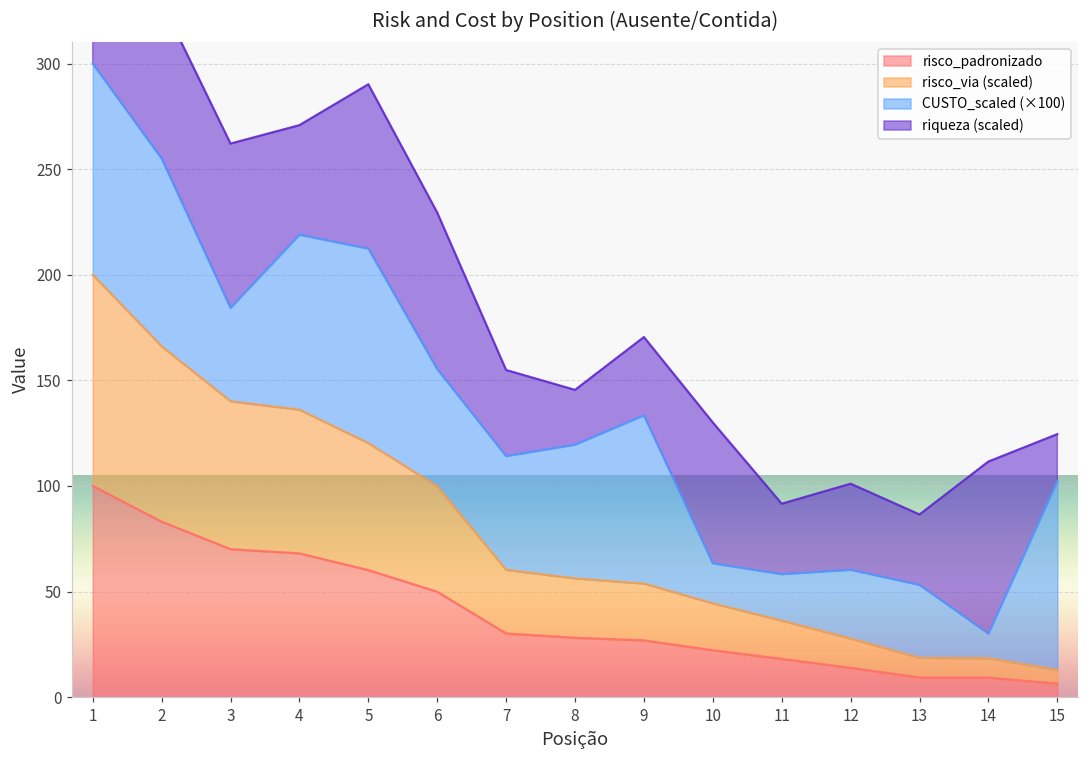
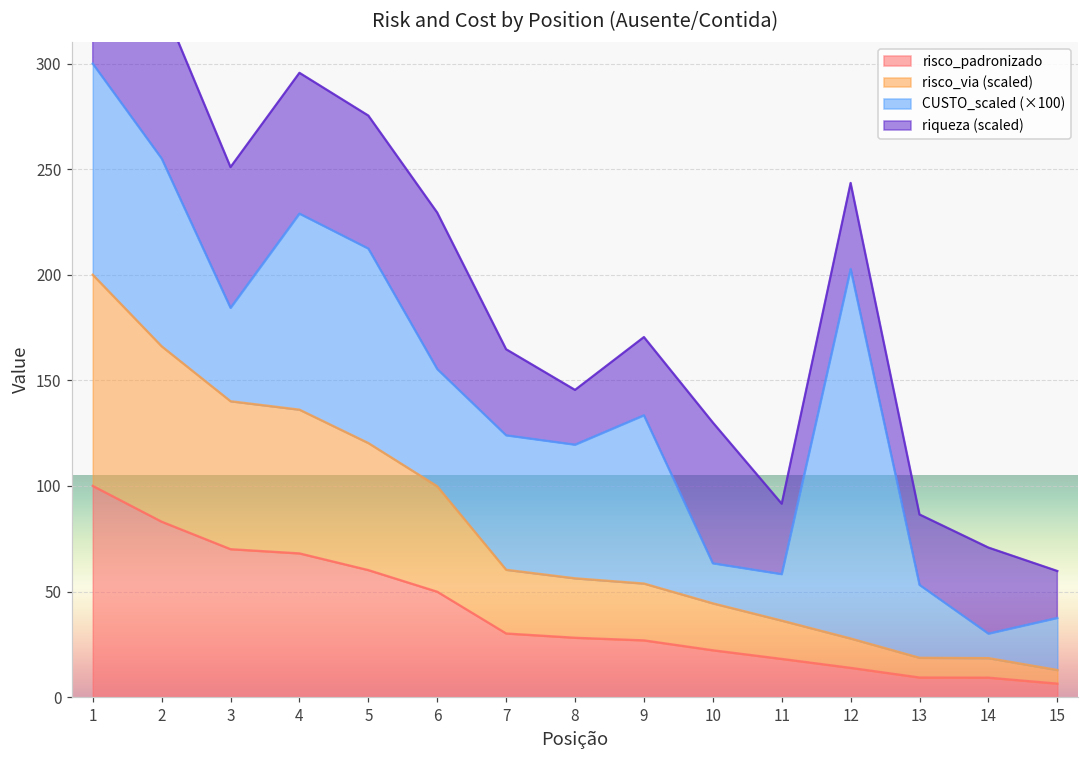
riqueza (scaled), 3: 78 -> 67
CUSTO_scaled (×100), 4: 83 -> 93
riqueza (scaled), 4: 52 -> 67
riqueza (scaled), 5: 78 -> 63
CUSTO_scaled (×100), 7: 54 -> 64
CUSTO_scaled (×100), 12: 33 -> 175
riqueza (scaled), 14: 81 -> 41
CUSTO_scaled (×100), 15: 89 -> 25
